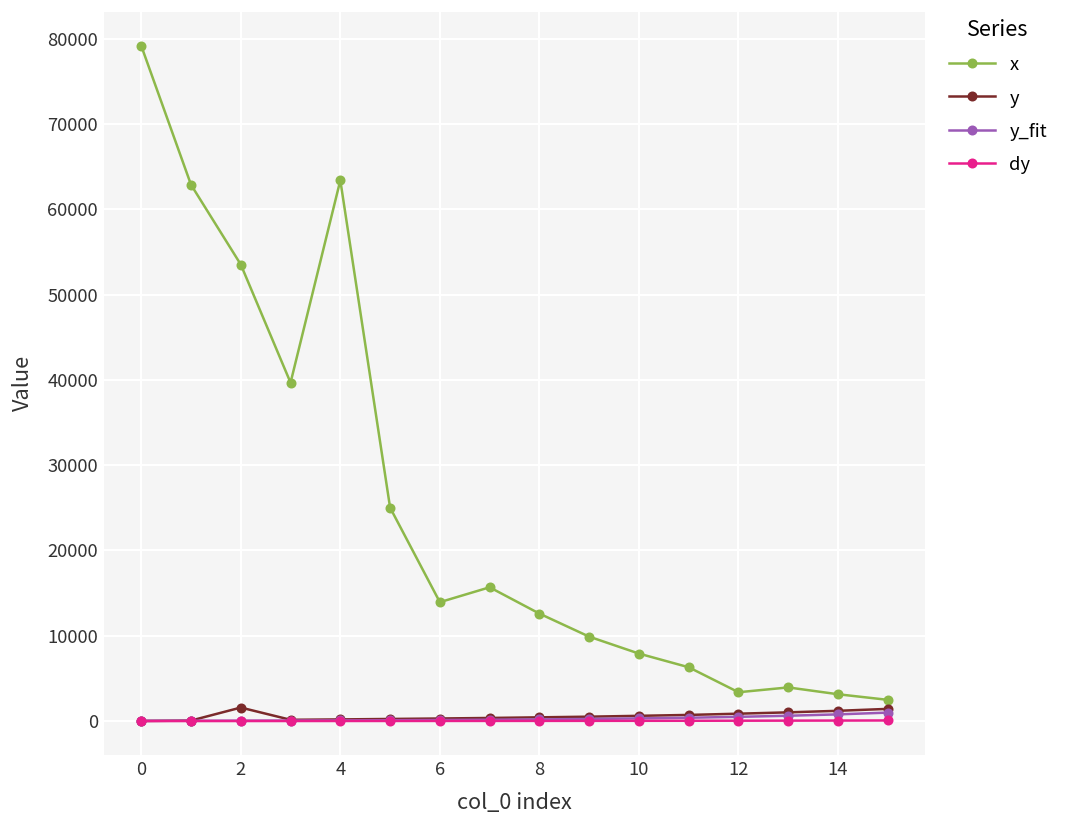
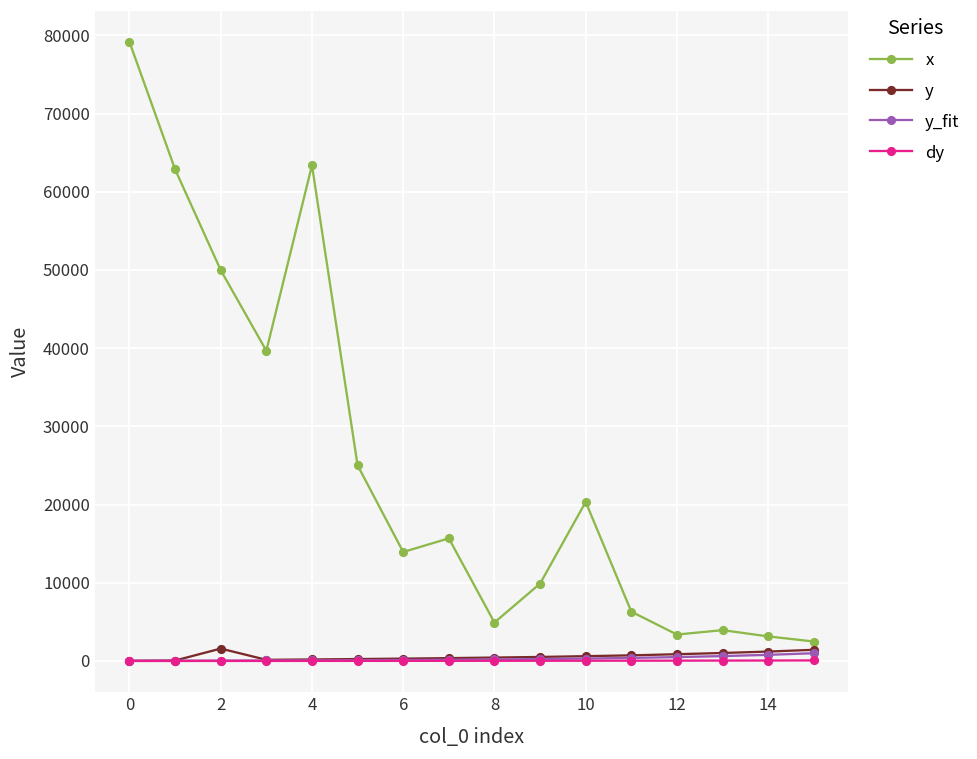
x, 2: 54000 -> 50000
x, 8: 13000 -> 5000
x, 10: 8000 -> 20000
